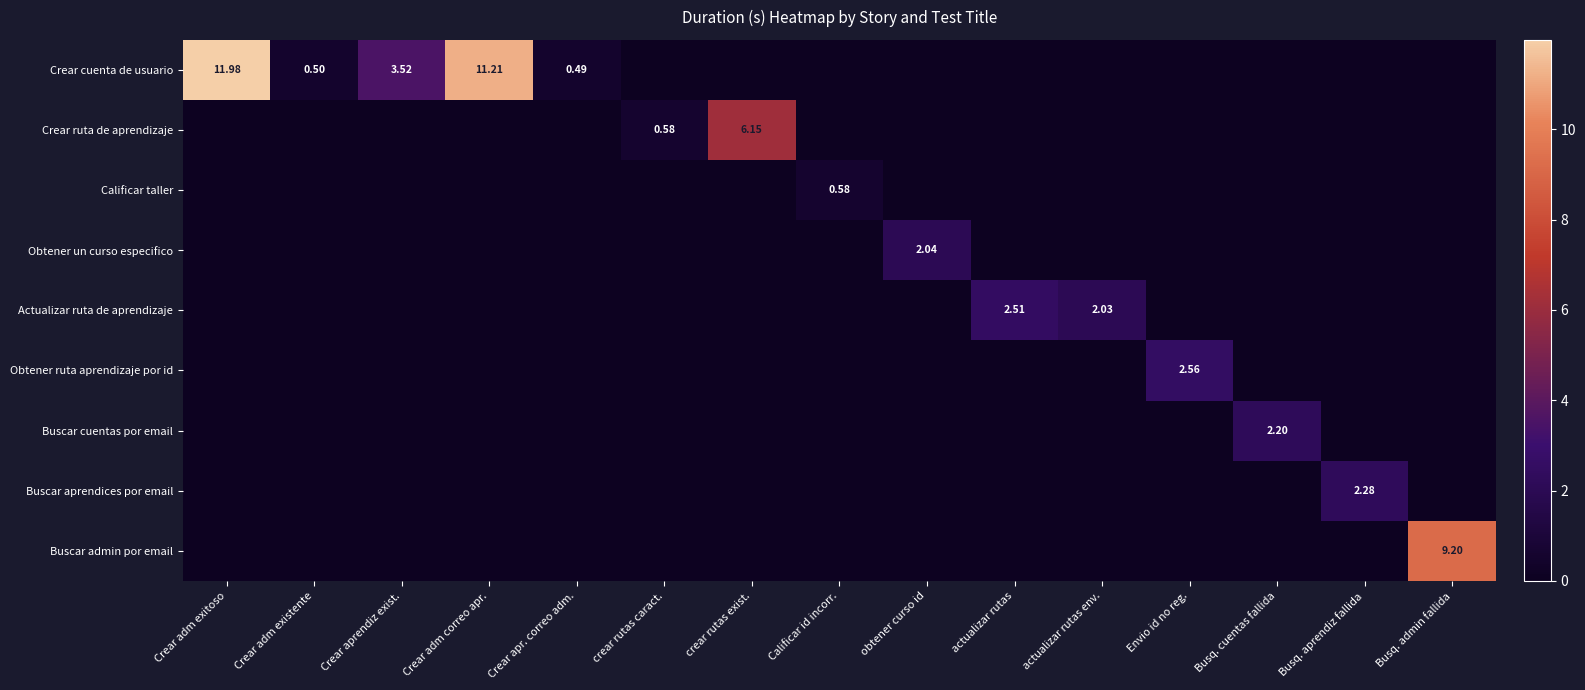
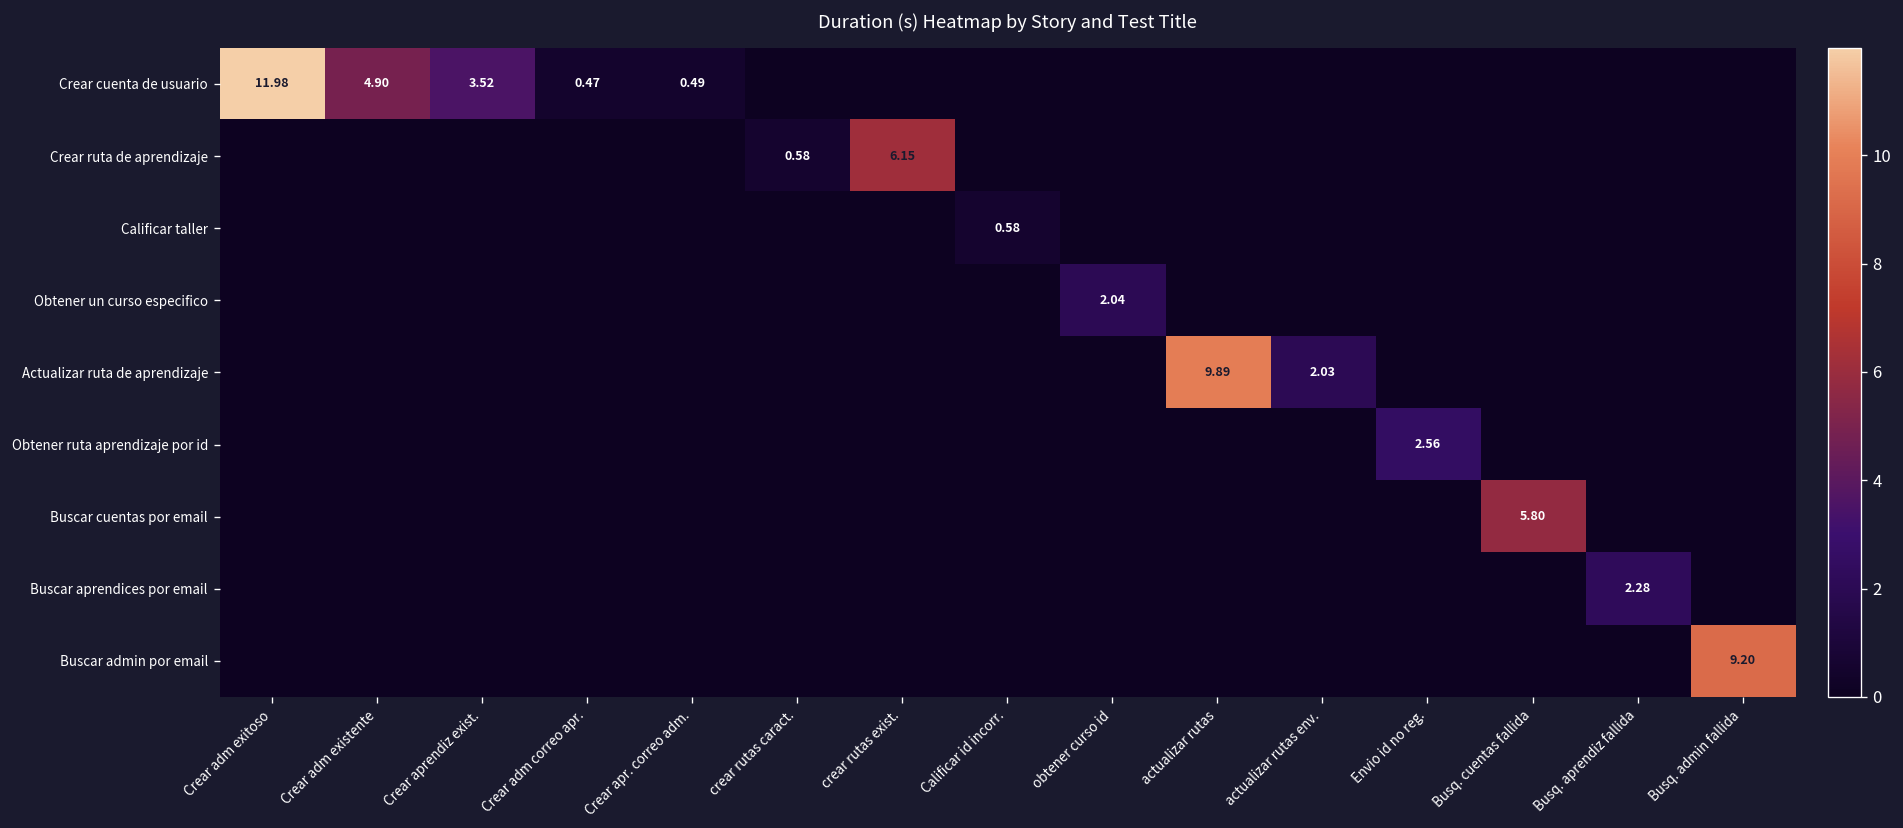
Crear cuenta de usuario, Crear adm existente: 0.50 -> 4.90
Crear cuenta de usuario, Crear adm correo apr.: 11.21 -> 0.47
Actualizar ruta de aprendizaje, actualizar rutas: 2.51 -> 9.89
Buscar cuentas por email, Busq. cuentas fallida: 2.20 -> 5.80
